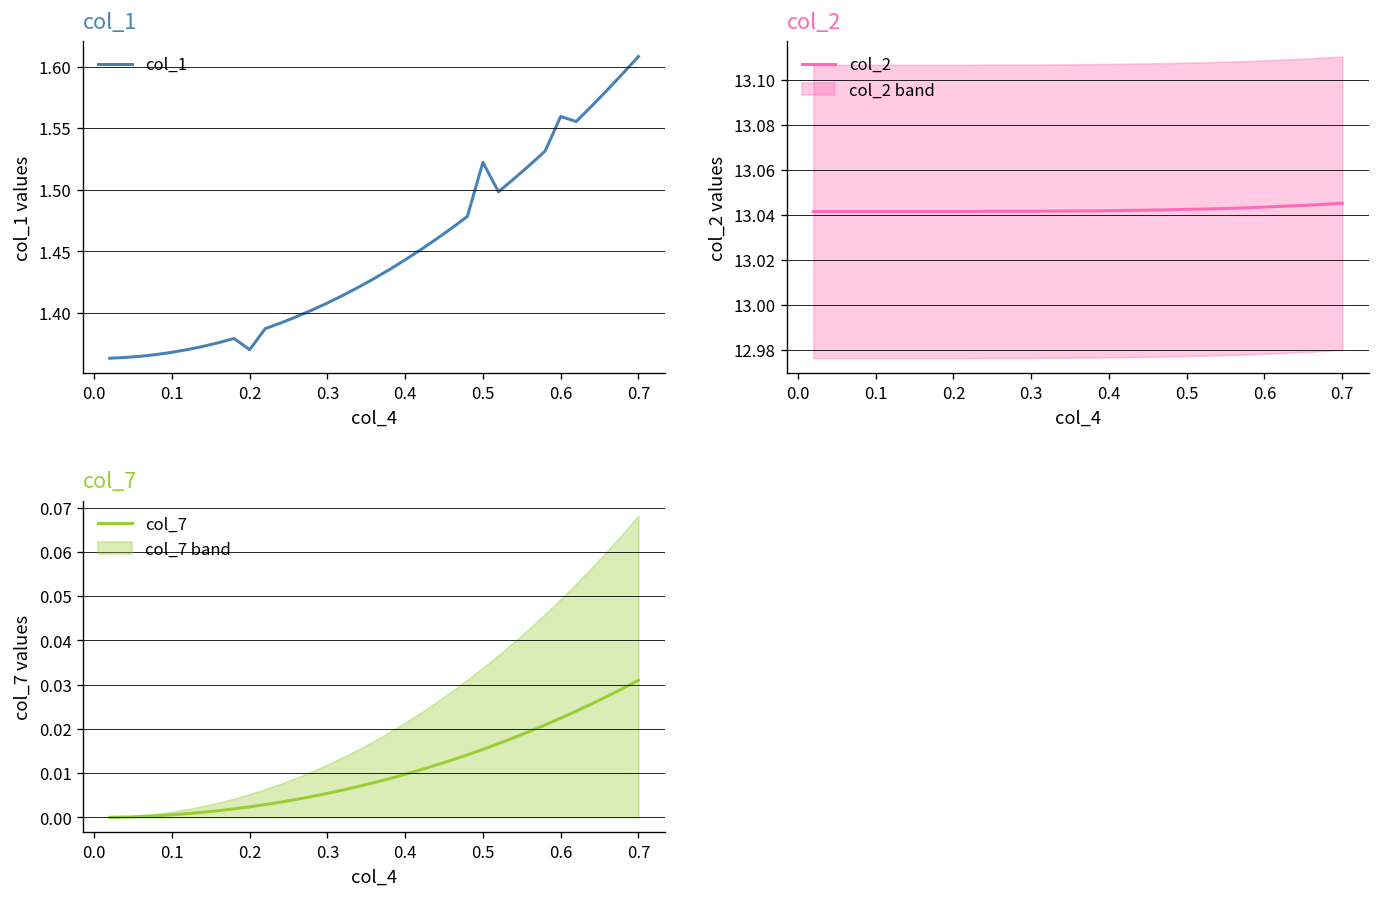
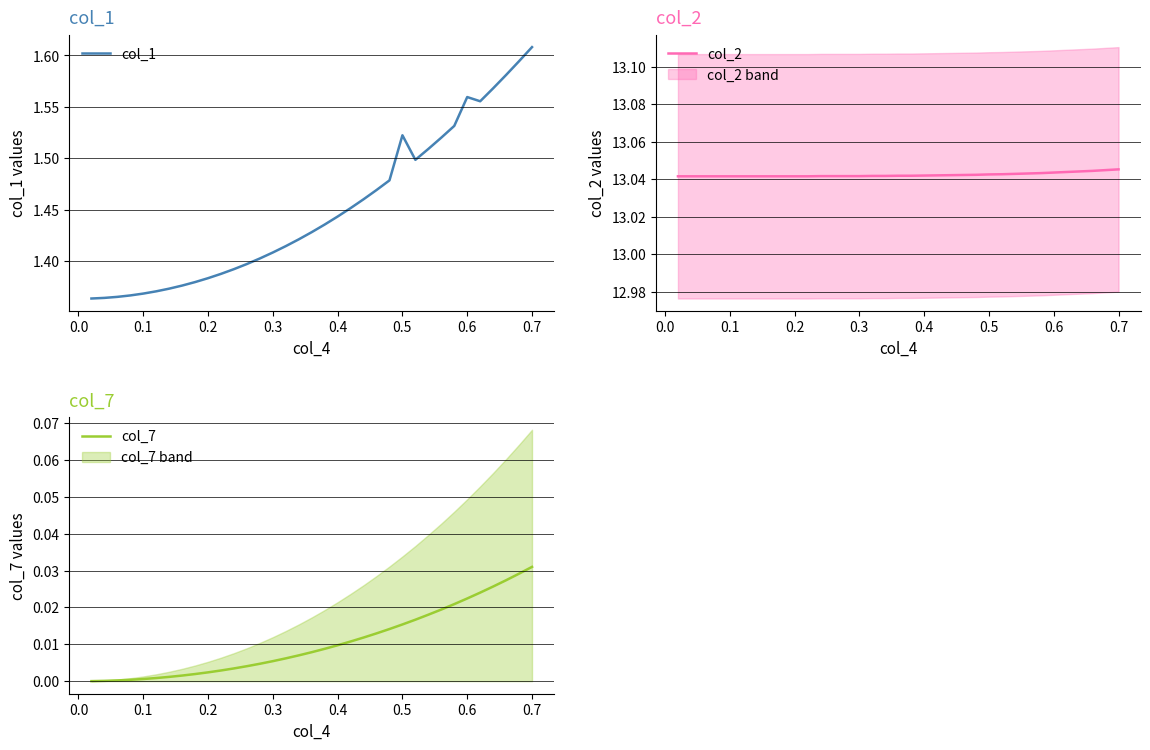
col_1, 0.2: 1.370 -> 1.383
